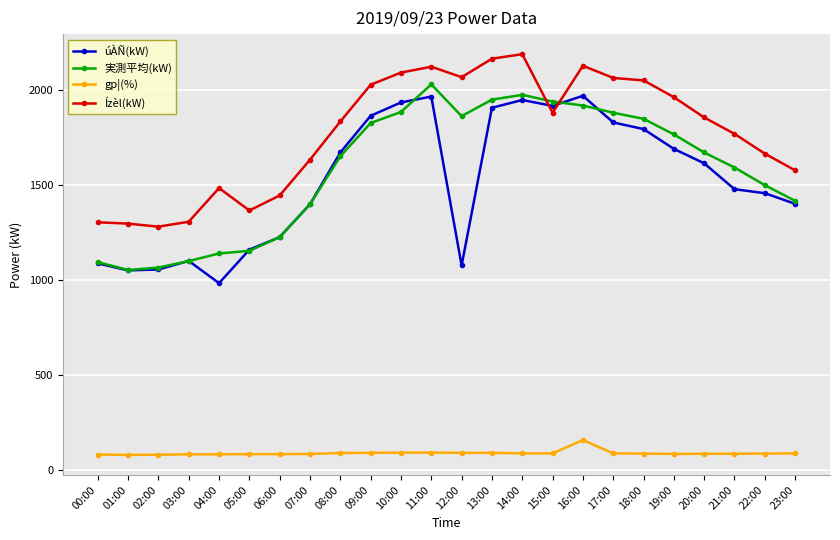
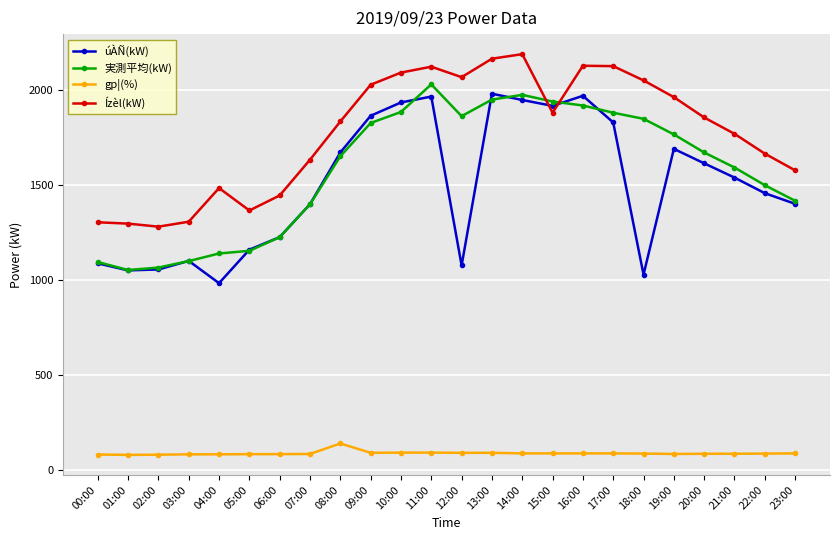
gp¦(%), 08:00: 90 -> 140
úÀÑ(kW), 13:00: 1910 -> 1980
gp¦(%), 16:00: 160 -> 90
Ízèl(kW), 17:00: 2060 -> 2130
úÀÑ(kW), 18:00: 1790 -> 1030
úÀÑ(kW), 21:00: 1480 -> 1540
